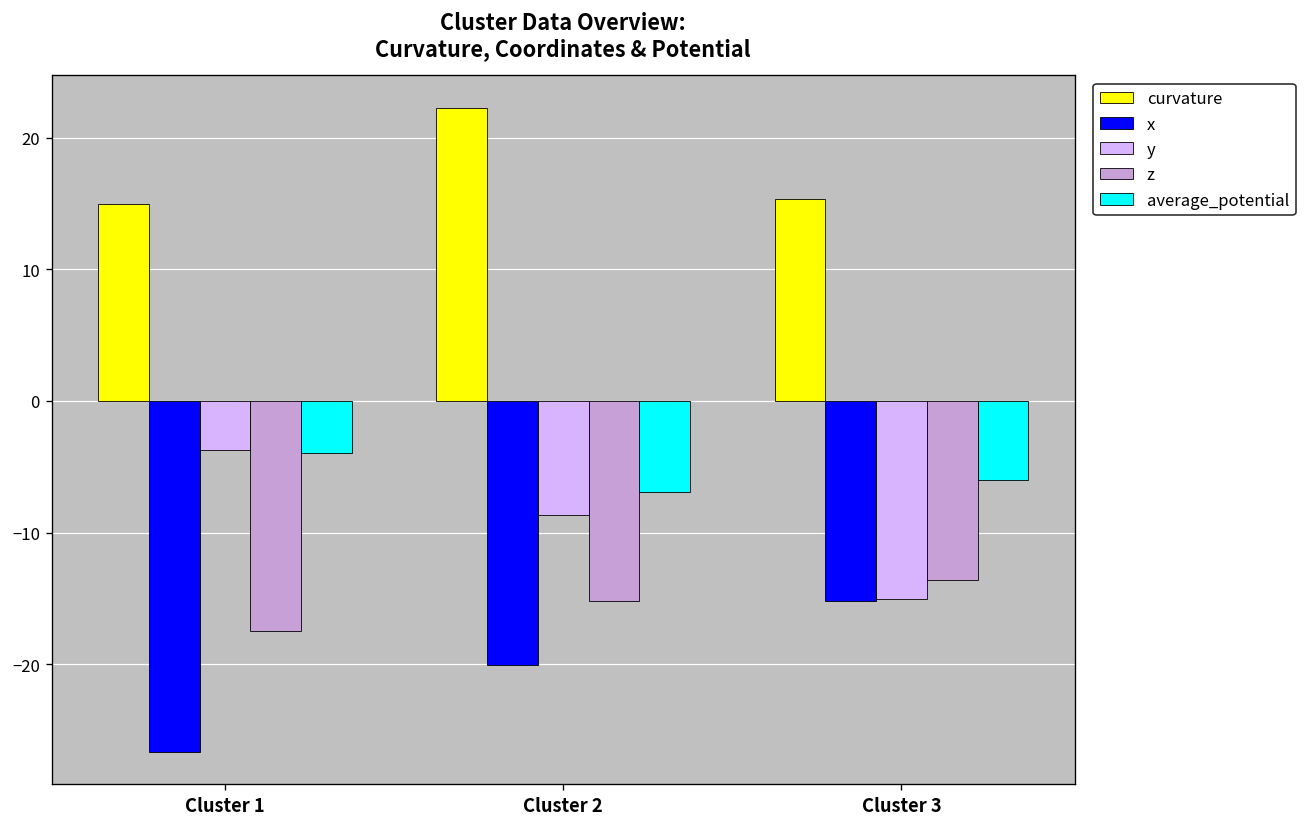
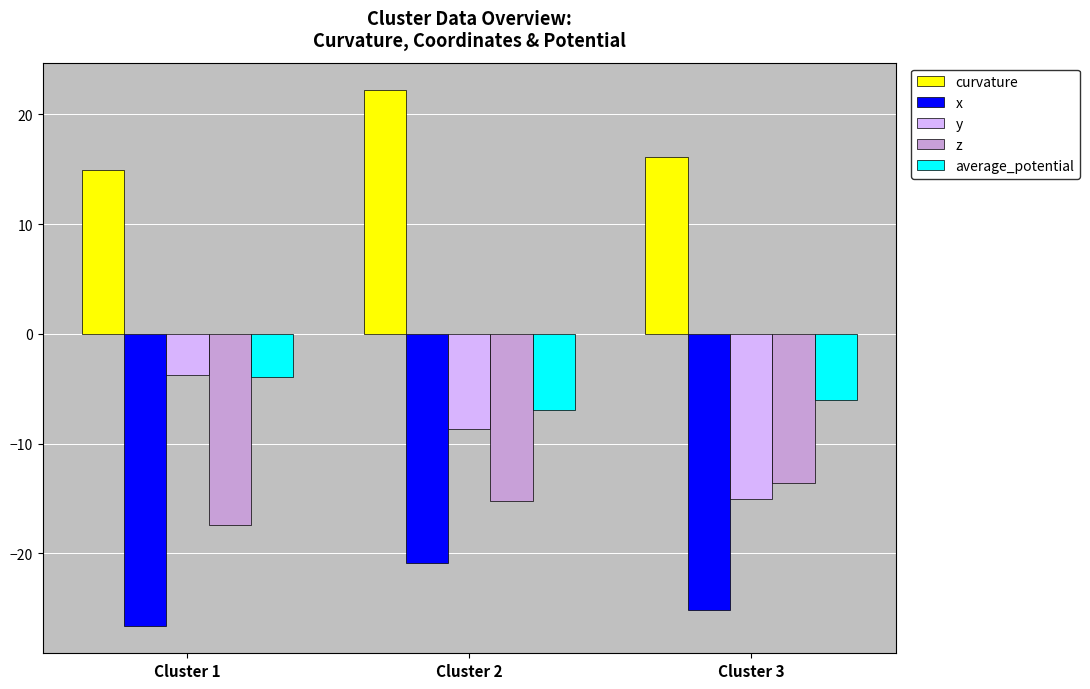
x, Cluster 2: -20.1 -> -20.8
curvature, Cluster 3: 15.3 -> 16.2
x, Cluster 3: -15.2 -> -25.1
